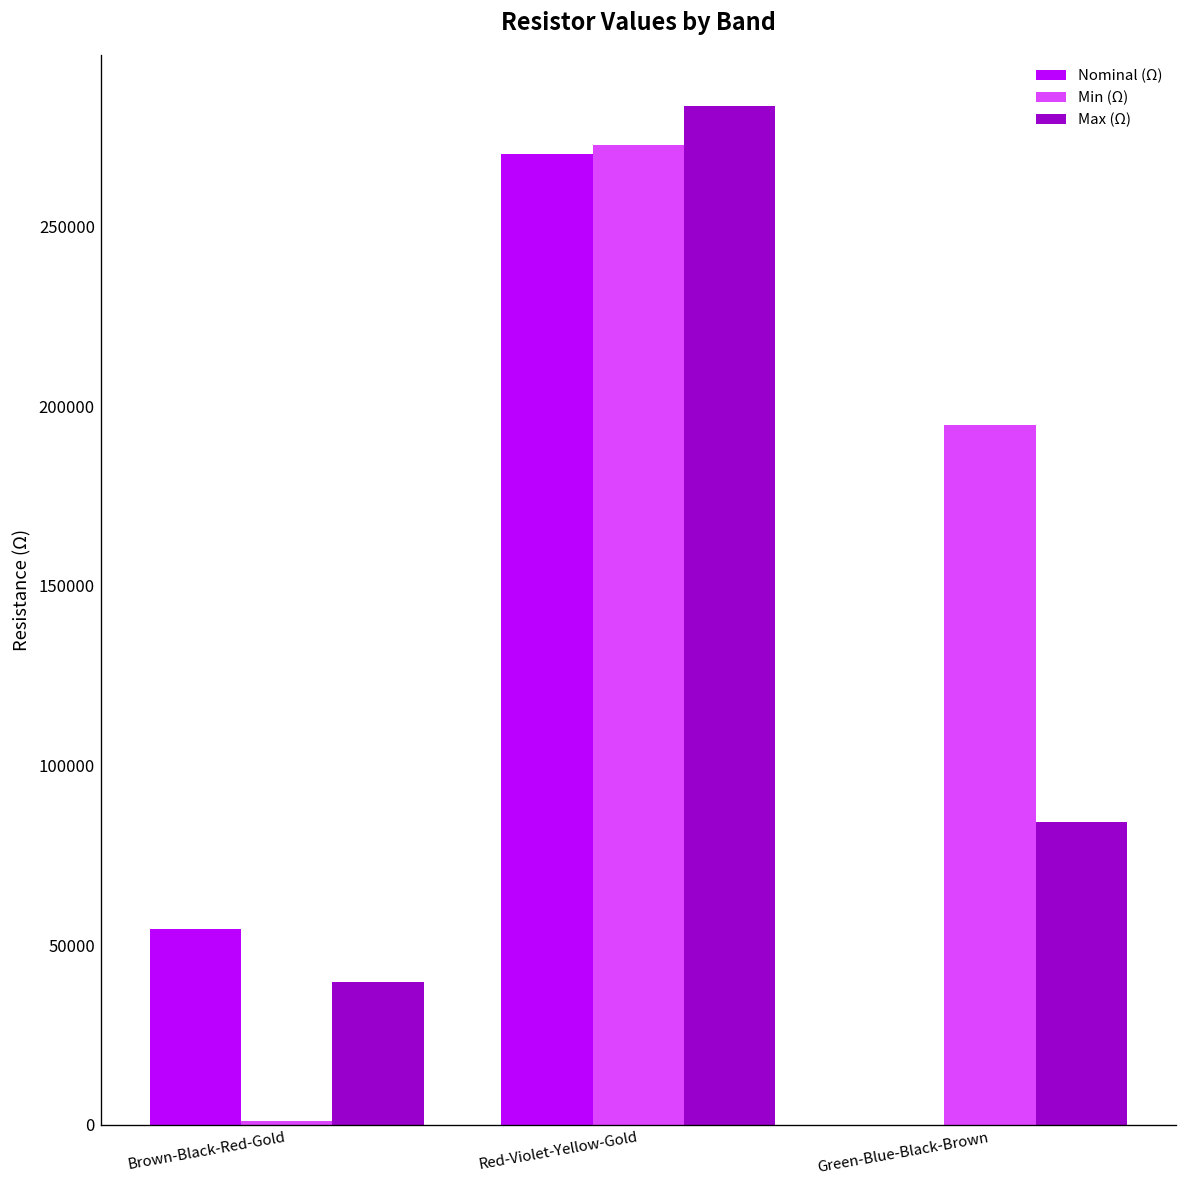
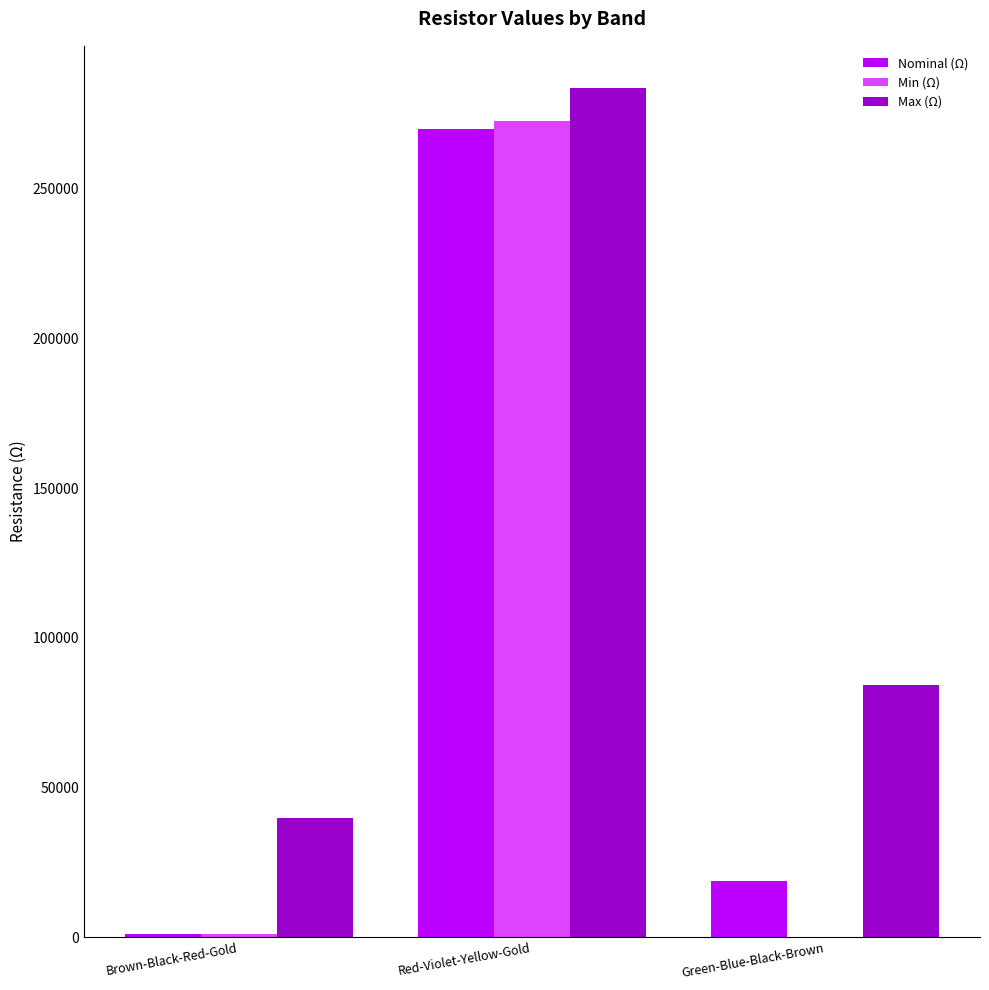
Nominal (Ω), Brown-Black-Red-Gold: 54000 -> 1000
Nominal (Ω), Green-Blue-Black-Brown: 0 -> 19000
Min (Ω), Green-Blue-Black-Brown: 195000 -> 0
